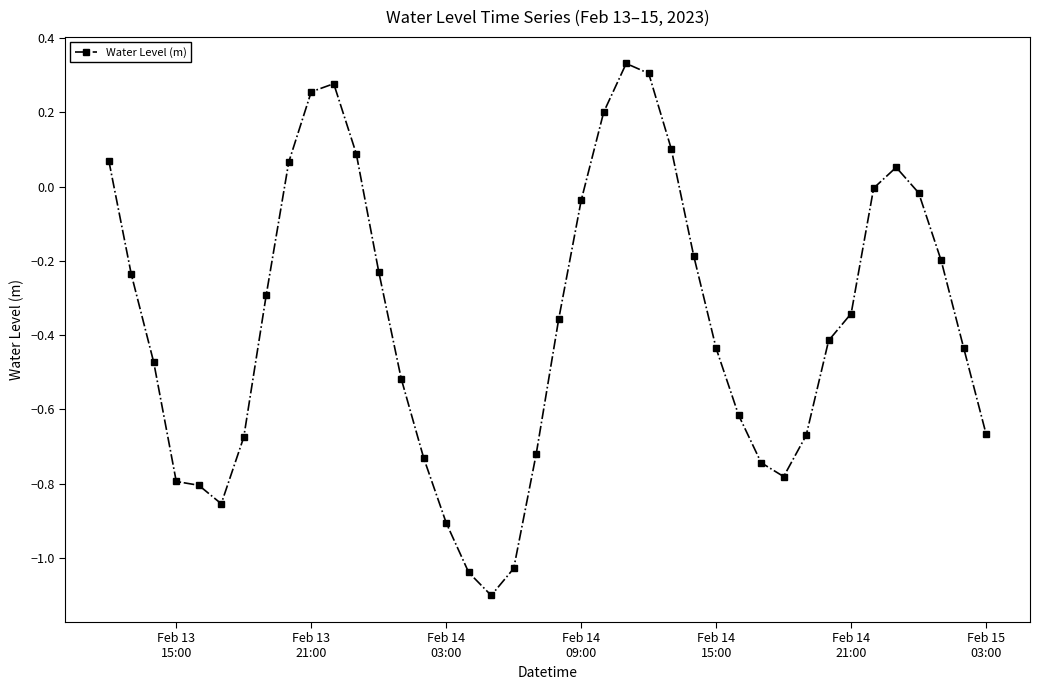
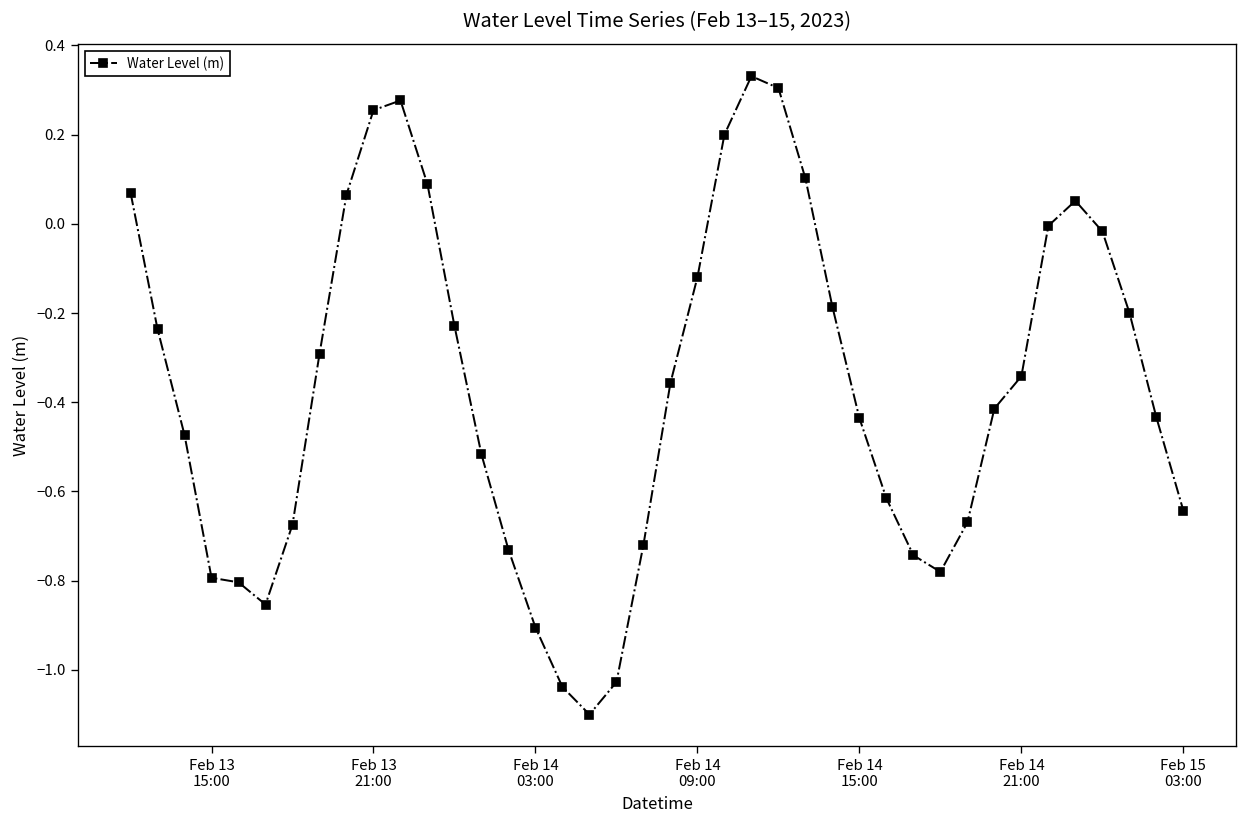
Feb 14 09:00: -0.04 -> -0.12
Feb 15 03:00: -0.67 -> -0.64
